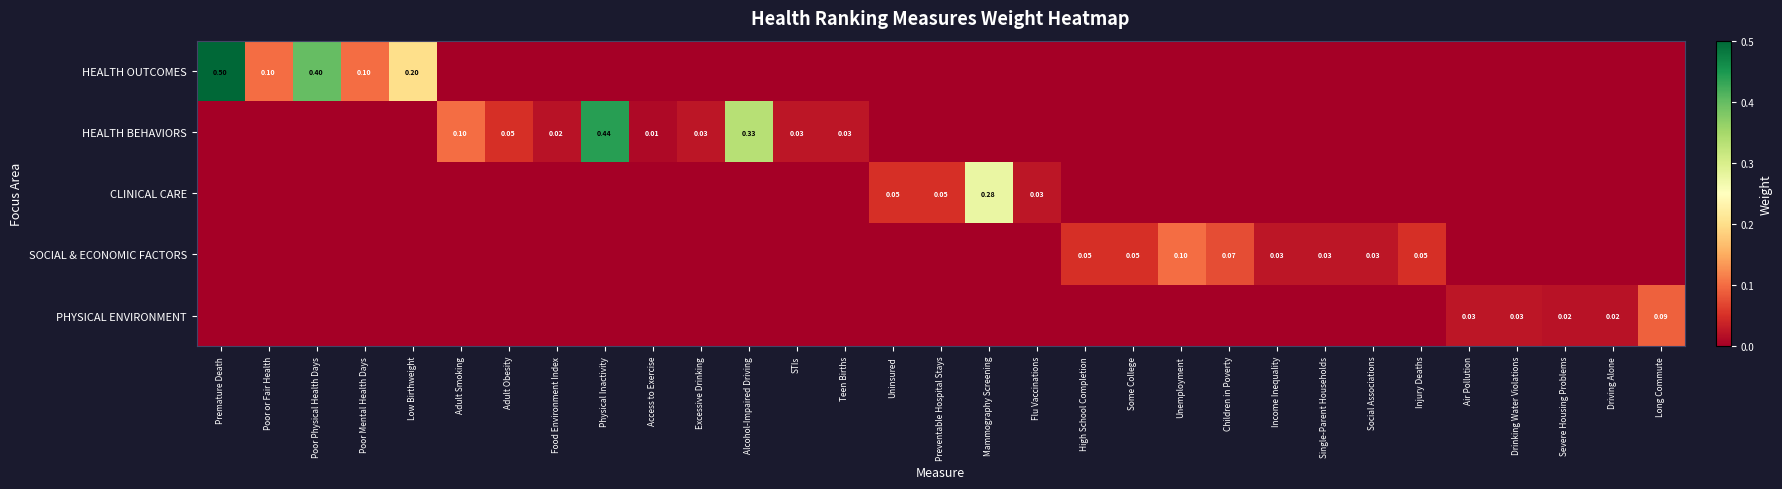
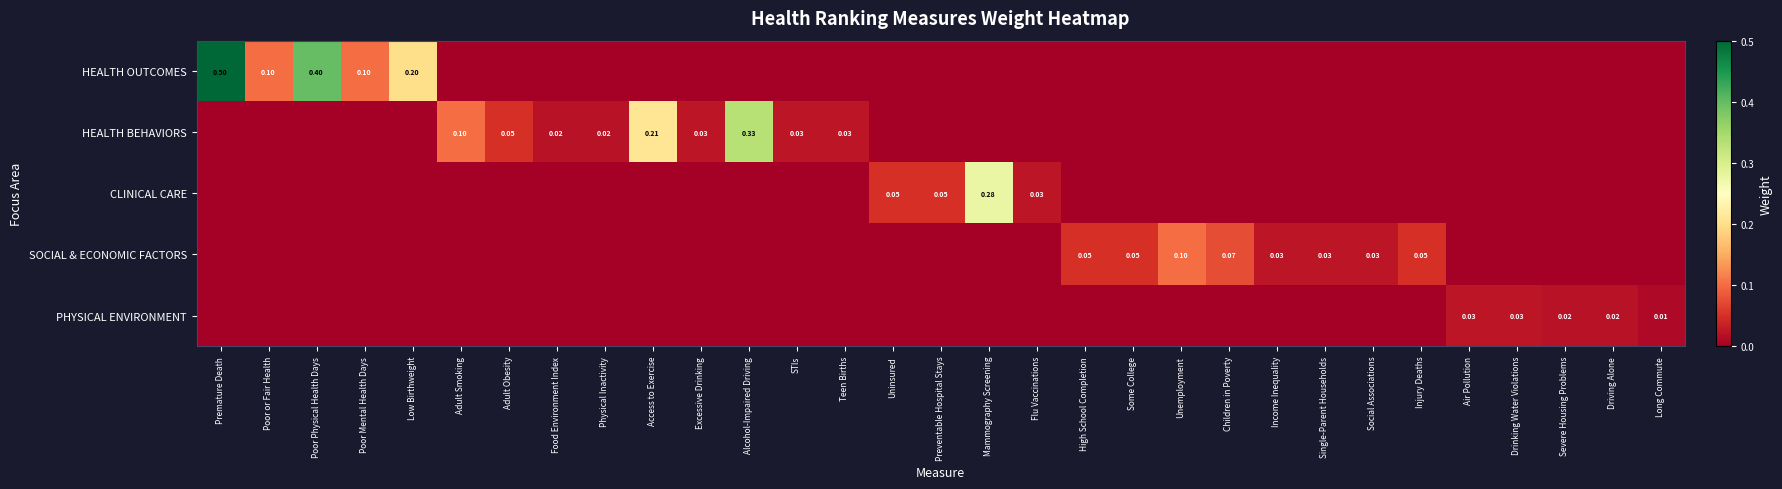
HEALTH BEHAVIORS, Physical Inactivity: 0.44 -> 0.02
HEALTH BEHAVIORS, Access to Exercise: 0.01 -> 0.21
PHYSICAL ENVIRONMENT, Long Commute: 0.09 -> 0.01
